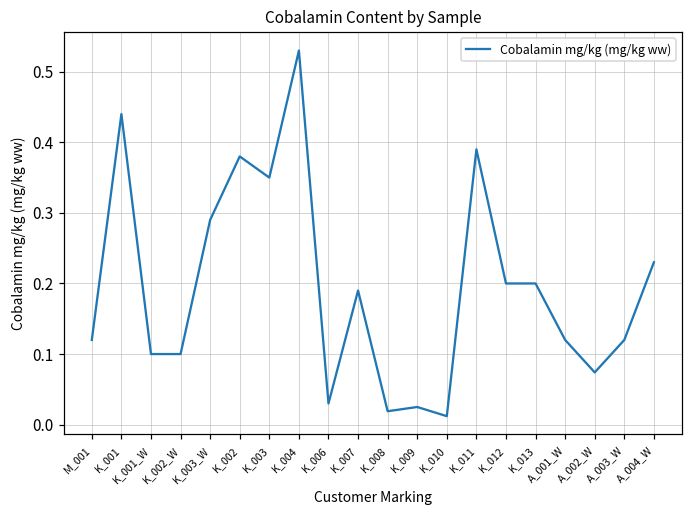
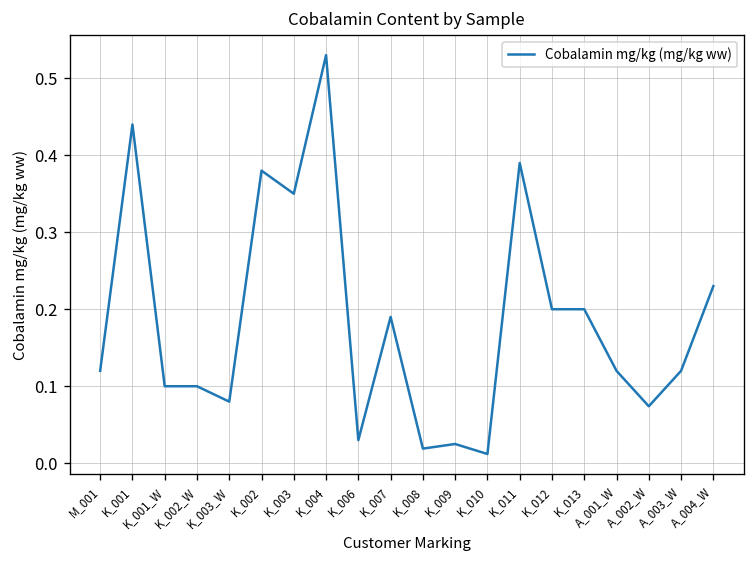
K_003_W: 0.29 -> 0.08
